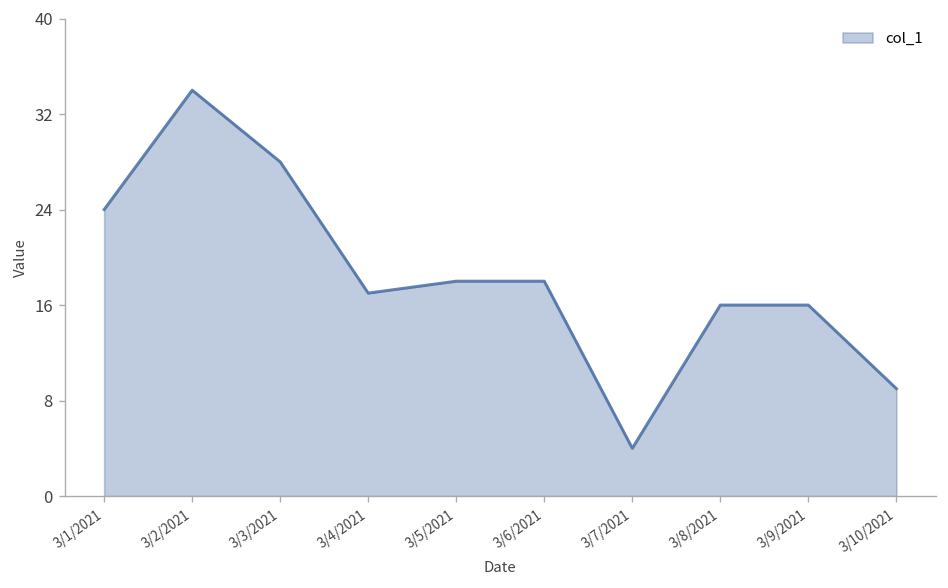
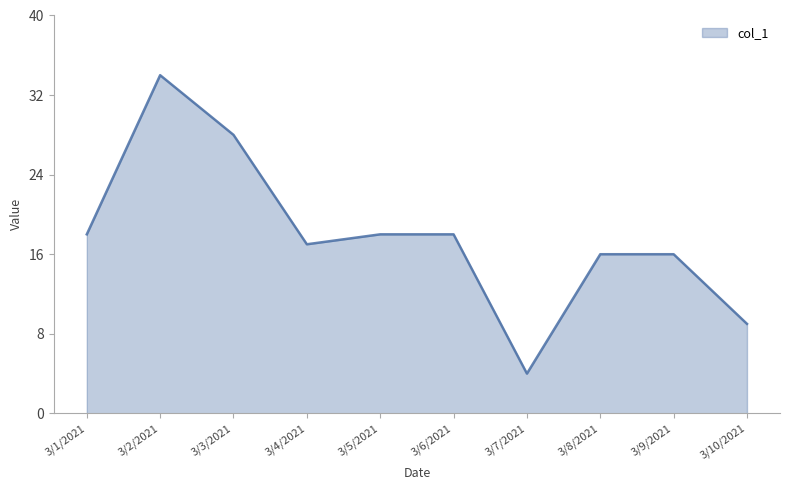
3/1/2021: 24 -> 18
